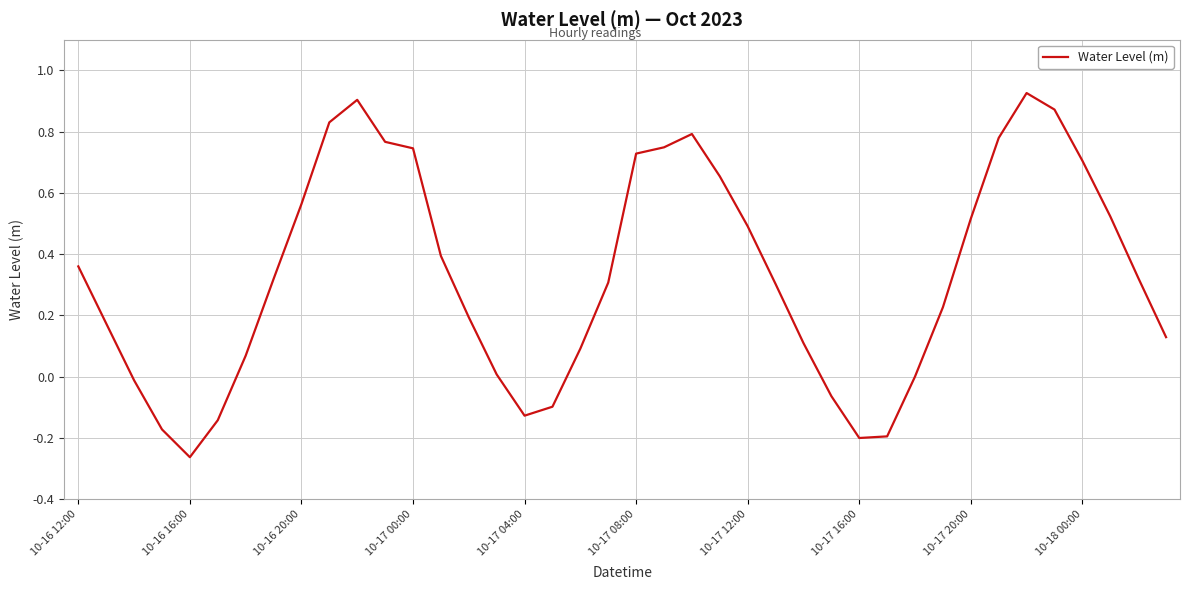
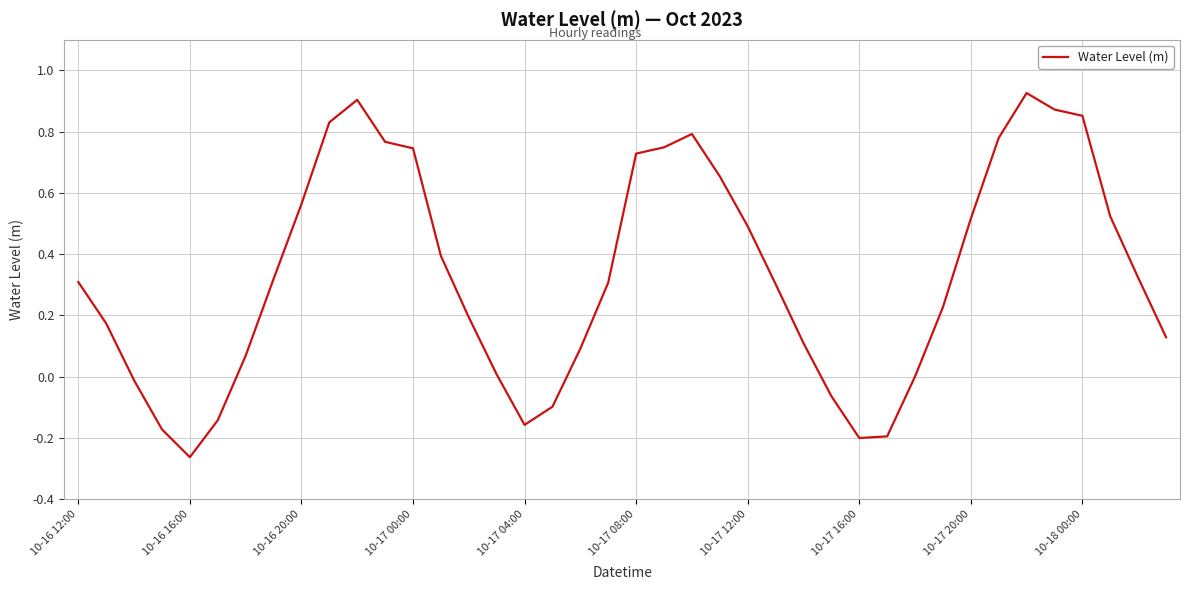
10-16 12:00: 0.36 -> 0.31
10-17 04:00: -0.13 -> -0.16
10-18 00:00: 0.71 -> 0.85
